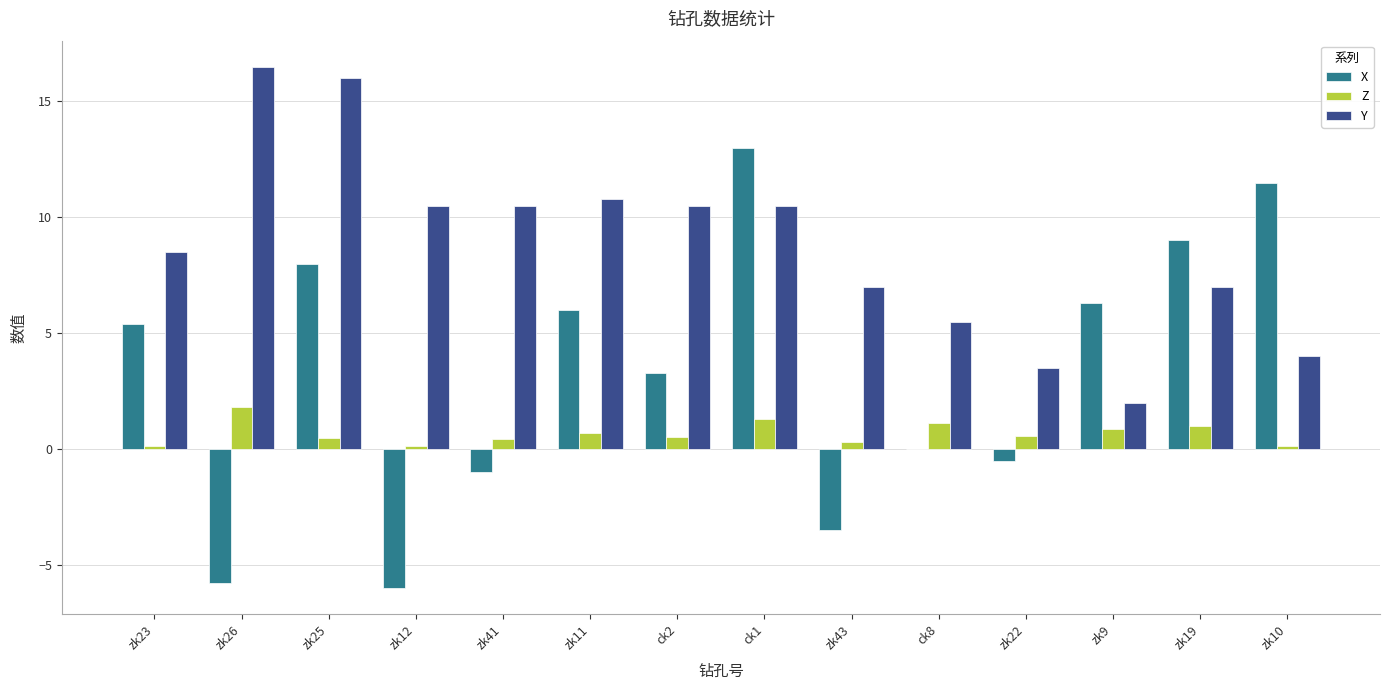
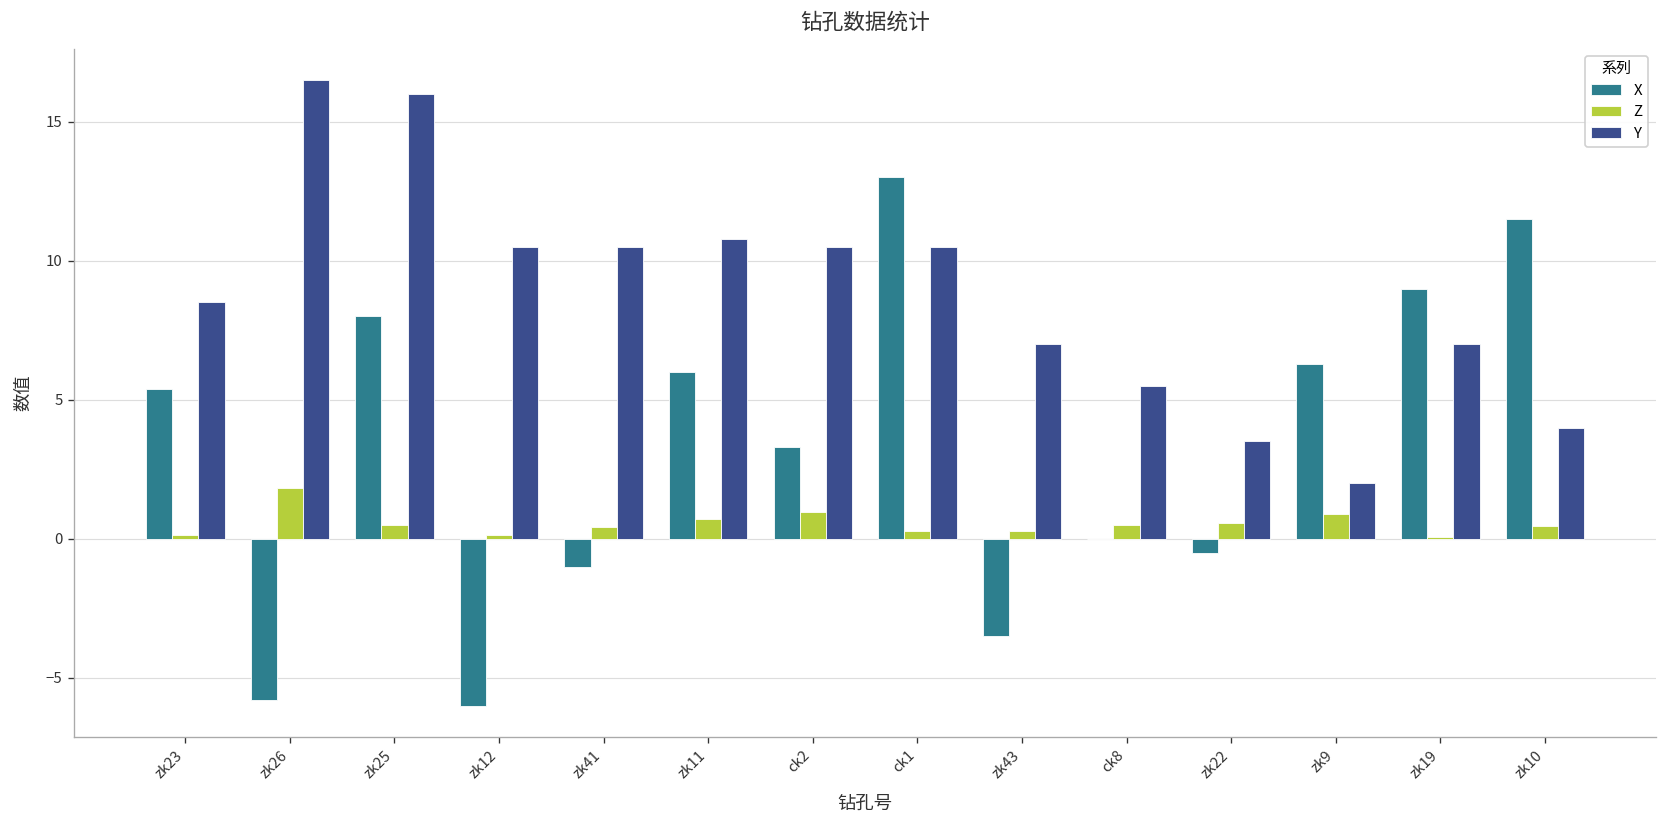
Z, ck2: 0.5 -> 1.0
Z, ck1: 1.3 -> 0.3
Z, ck8: 1.1 -> 0.5
Z, zk19: 1.0 -> 0.1
Z, zk10: 0.1 -> 0.5
